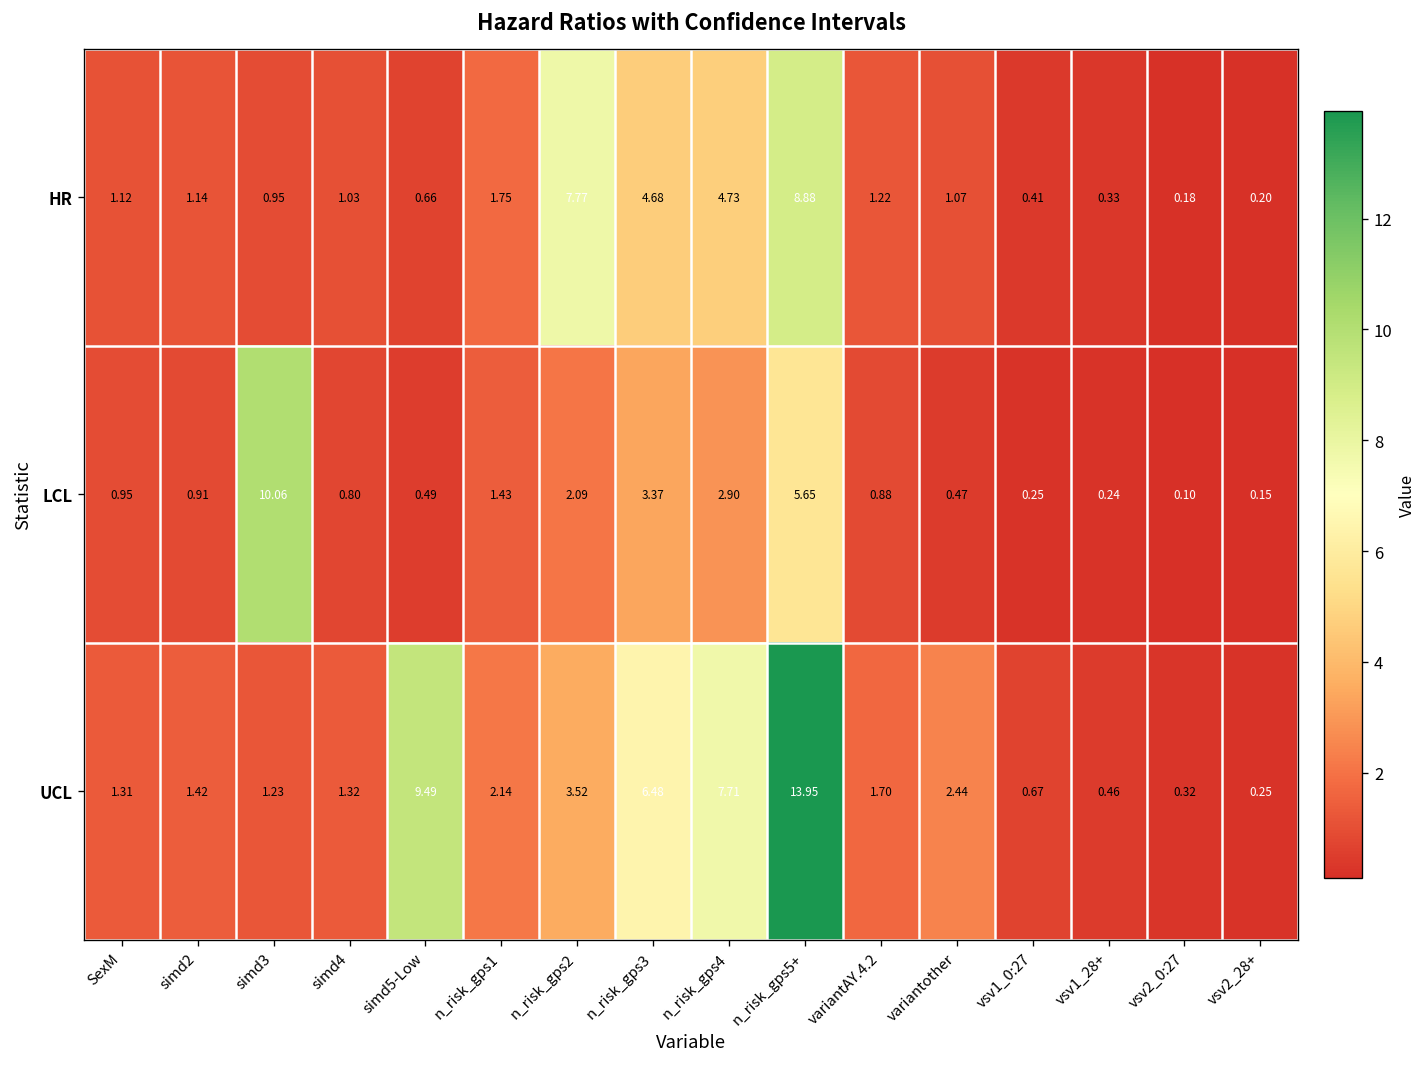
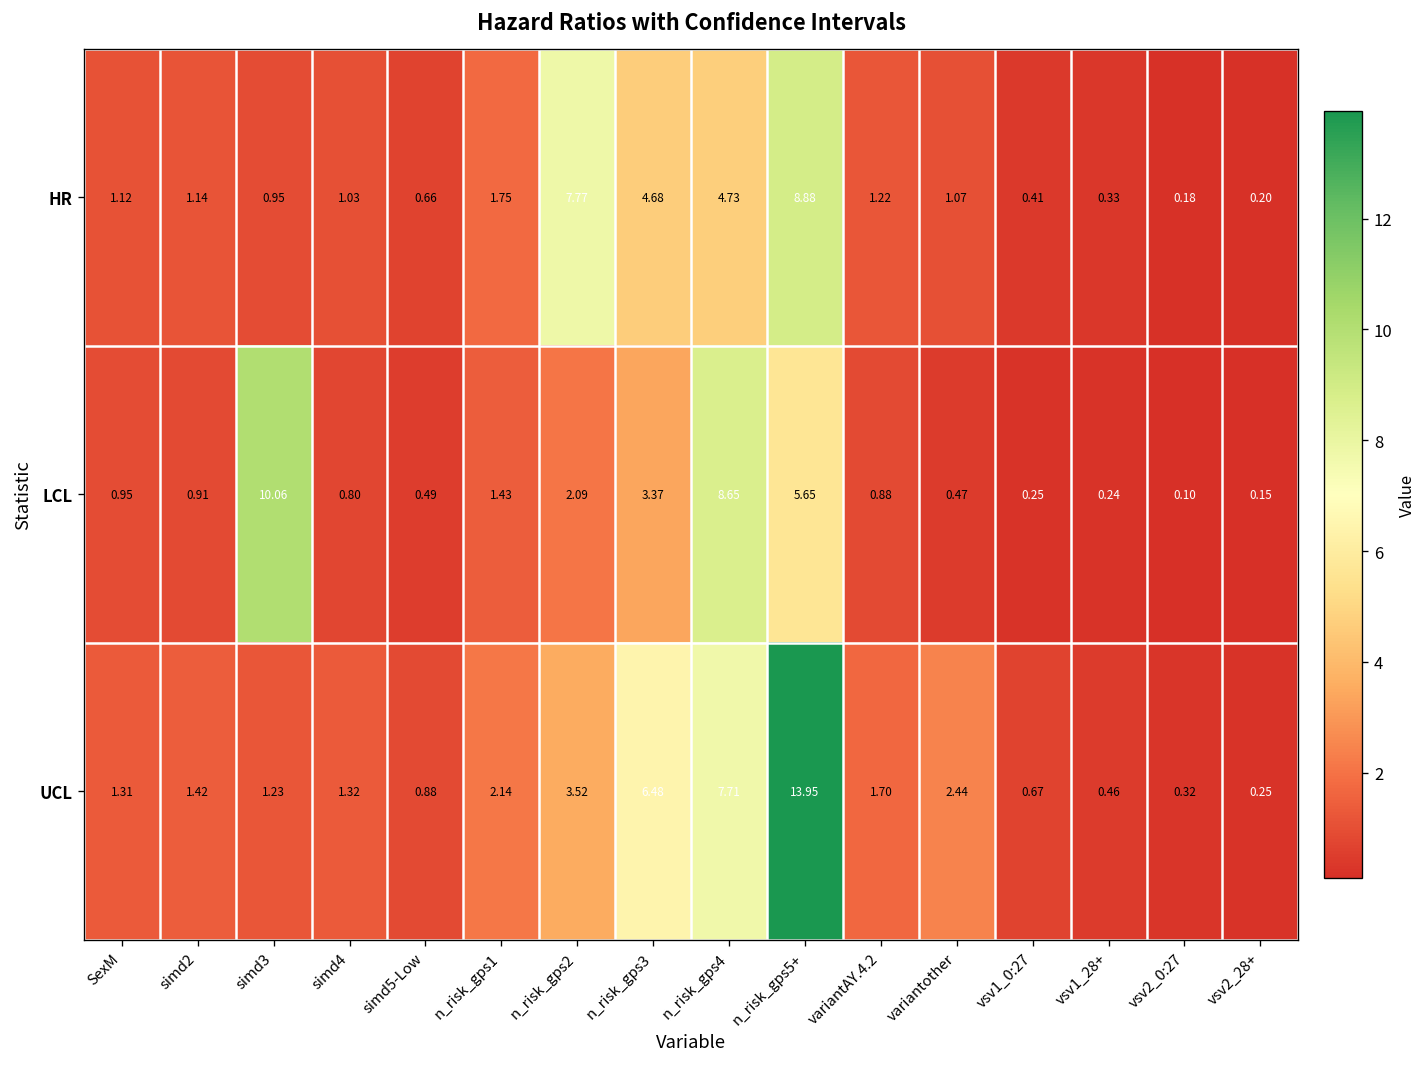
LCL, n_risk_gps4: 2.90 -> 8.65
UCL, simd5-Low: 9.49 -> 0.88
